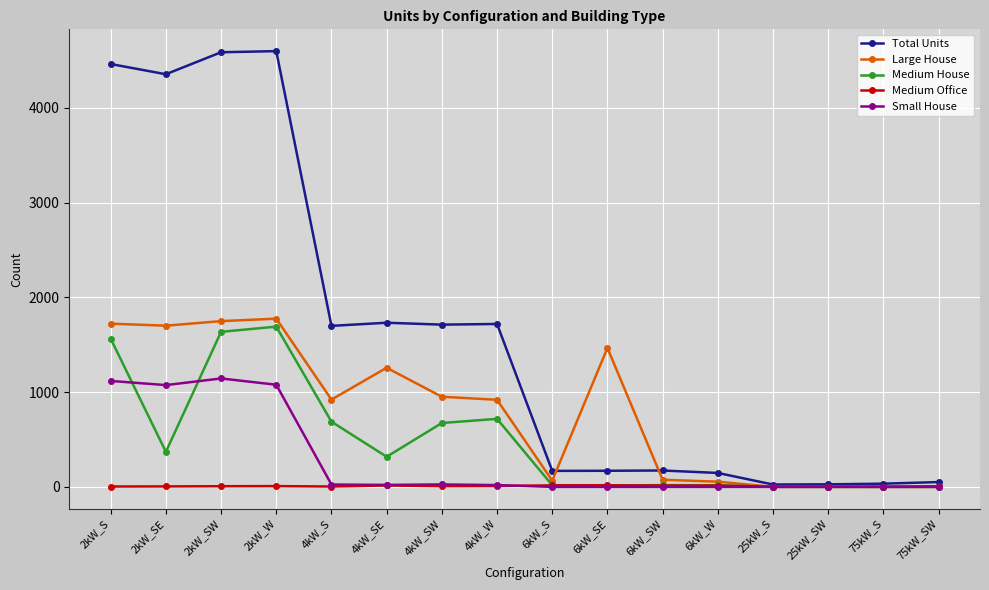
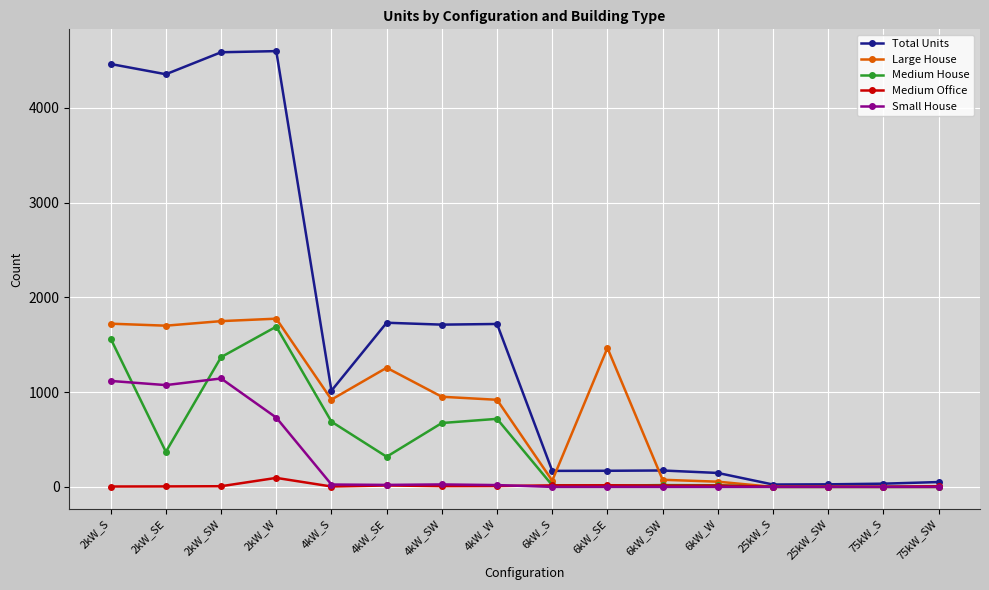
Medium House, 2kW_SW: 1600 -> 1400
Medium Office, 2kW_W: 0 -> 100
Small House, 2kW_W: 1100 -> 700
Total Units, 4kW_S: 1700 -> 1000
